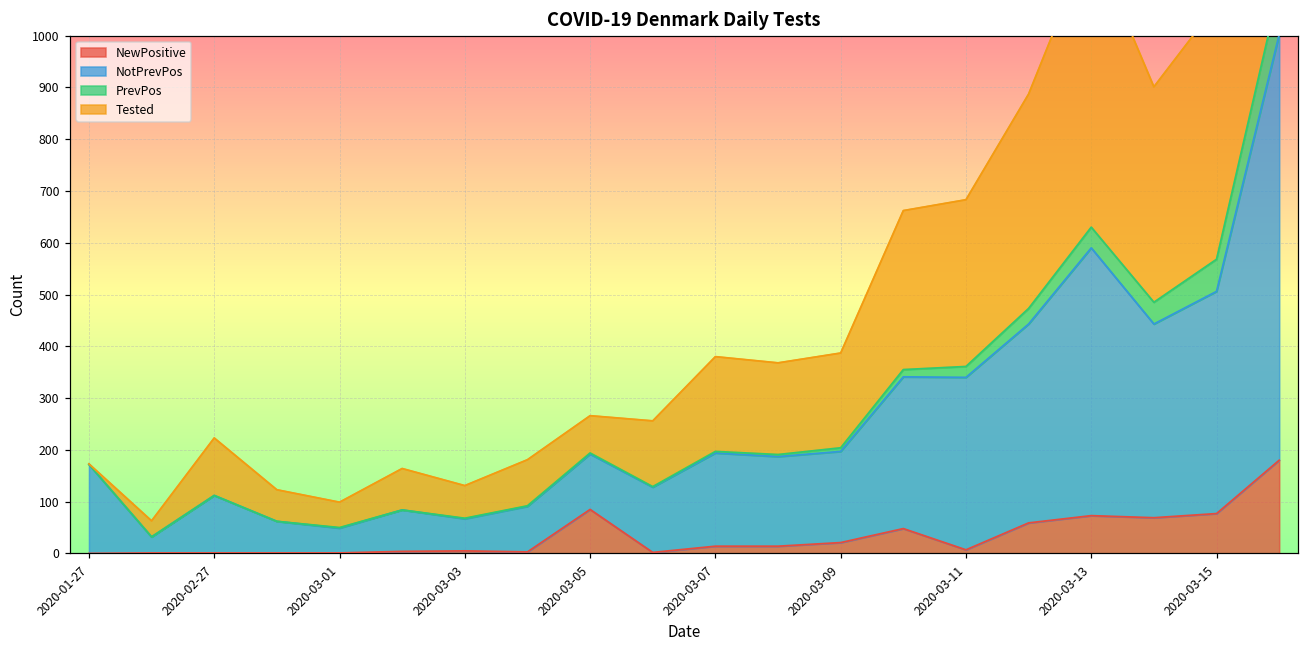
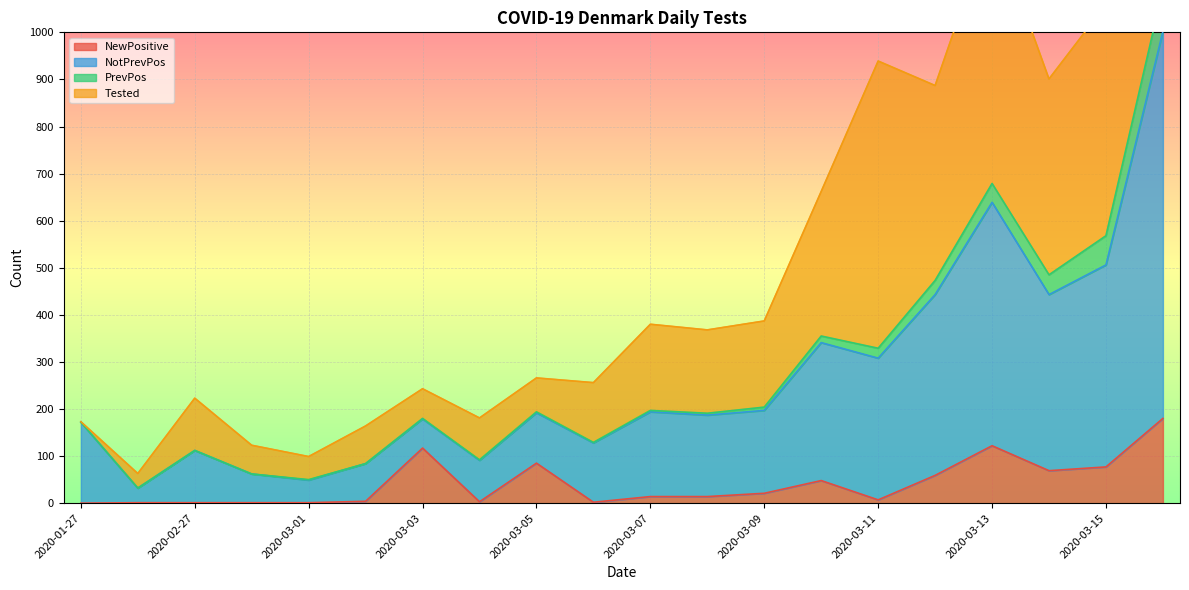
NewPositive, 2020-03-03: 10 -> 120
NotPrevPos, 2020-03-11: 330 -> 300
Tested, 2020-03-11: 320 -> 610
NewPositive, 2020-03-13: 70 -> 120
